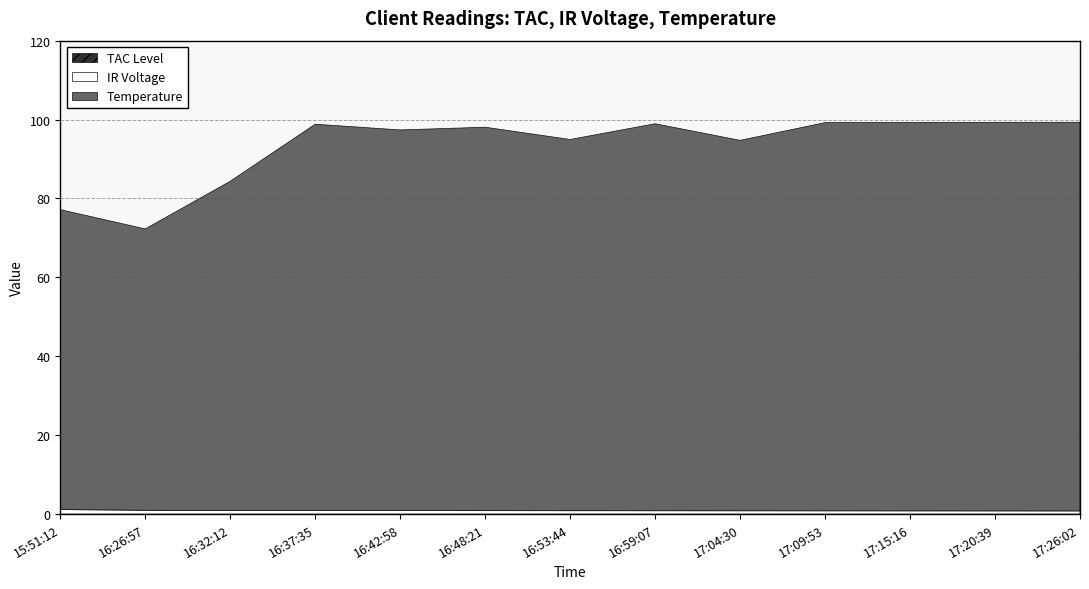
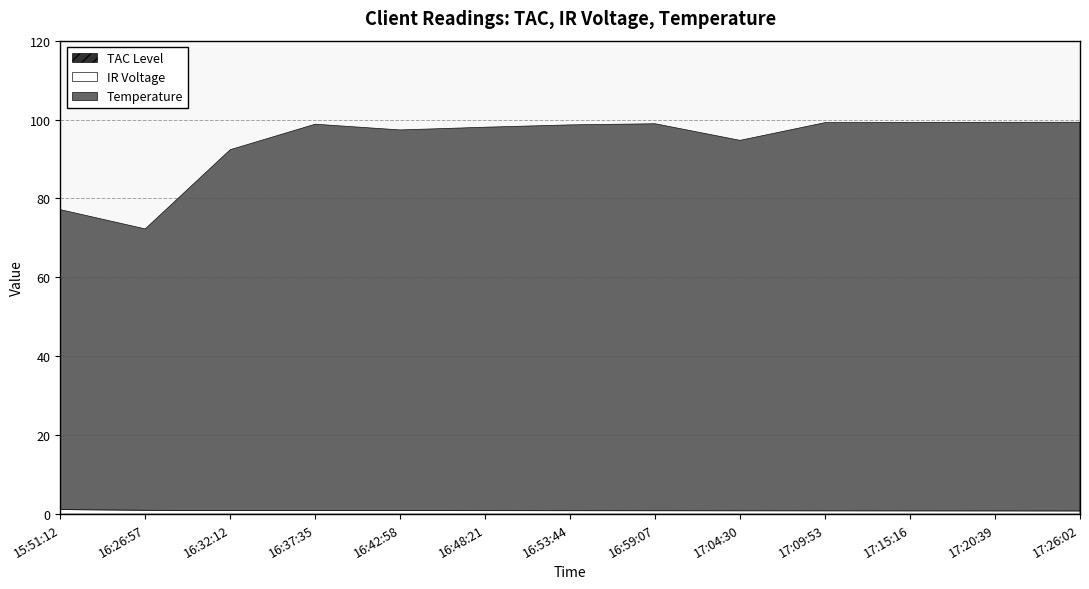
Temperature, 16:32:12: 83 -> 91
Temperature, 16:53:44: 94 -> 98
